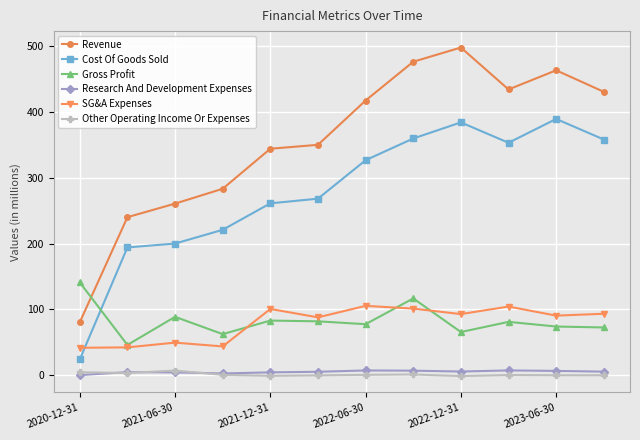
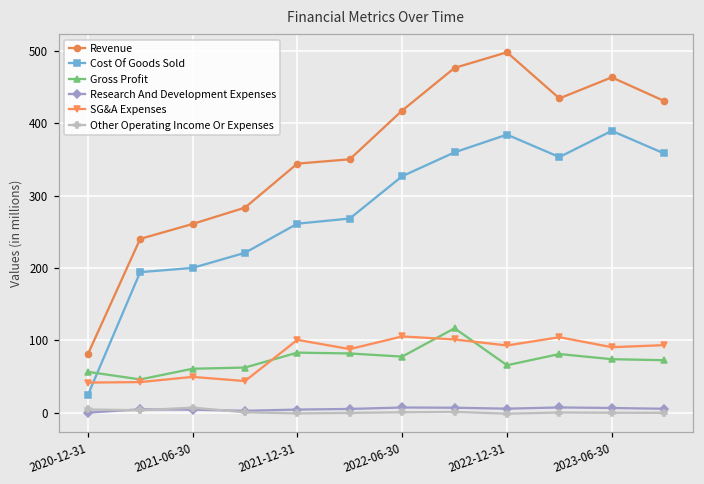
Gross Profit, 2020-12-31: 140 -> 60
Gross Profit, 2021-06-30: 90 -> 60
